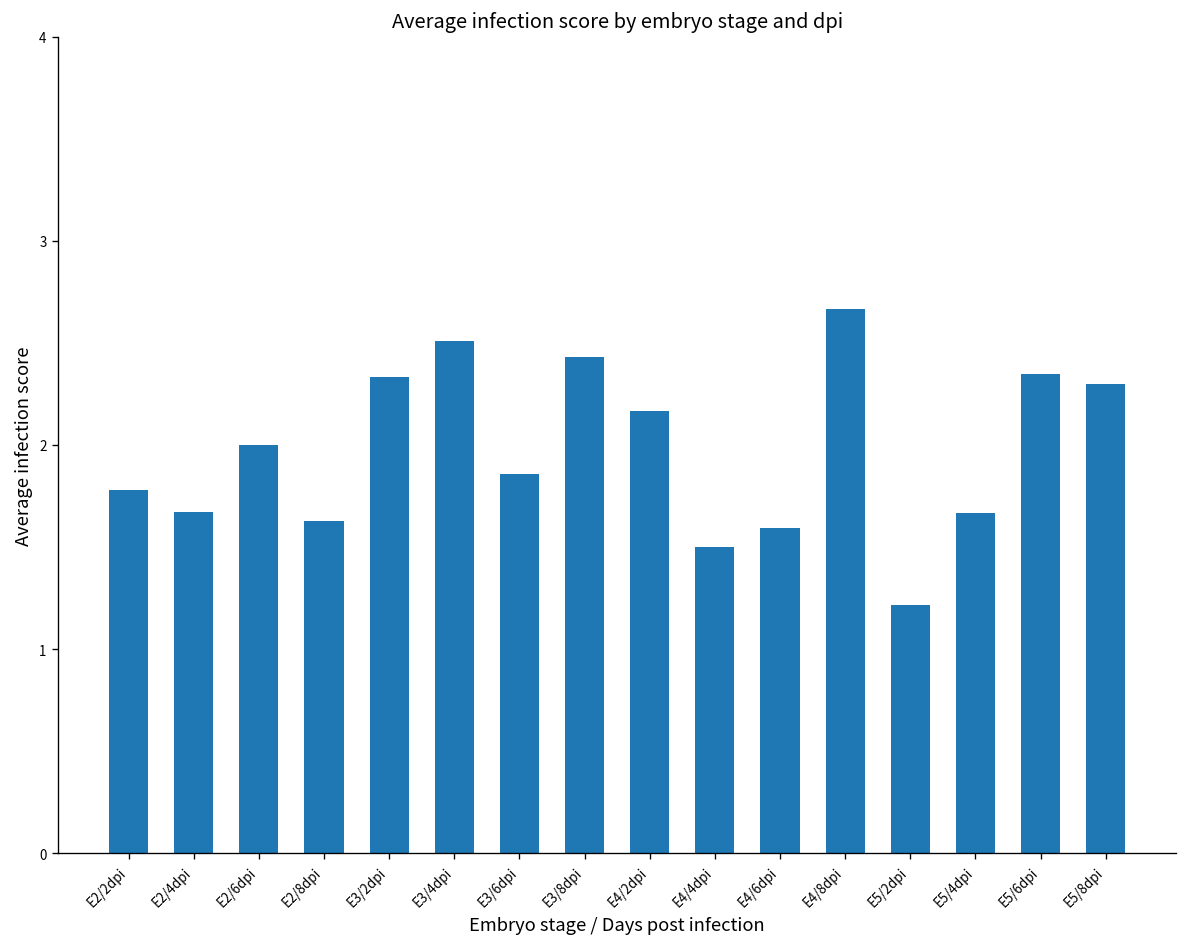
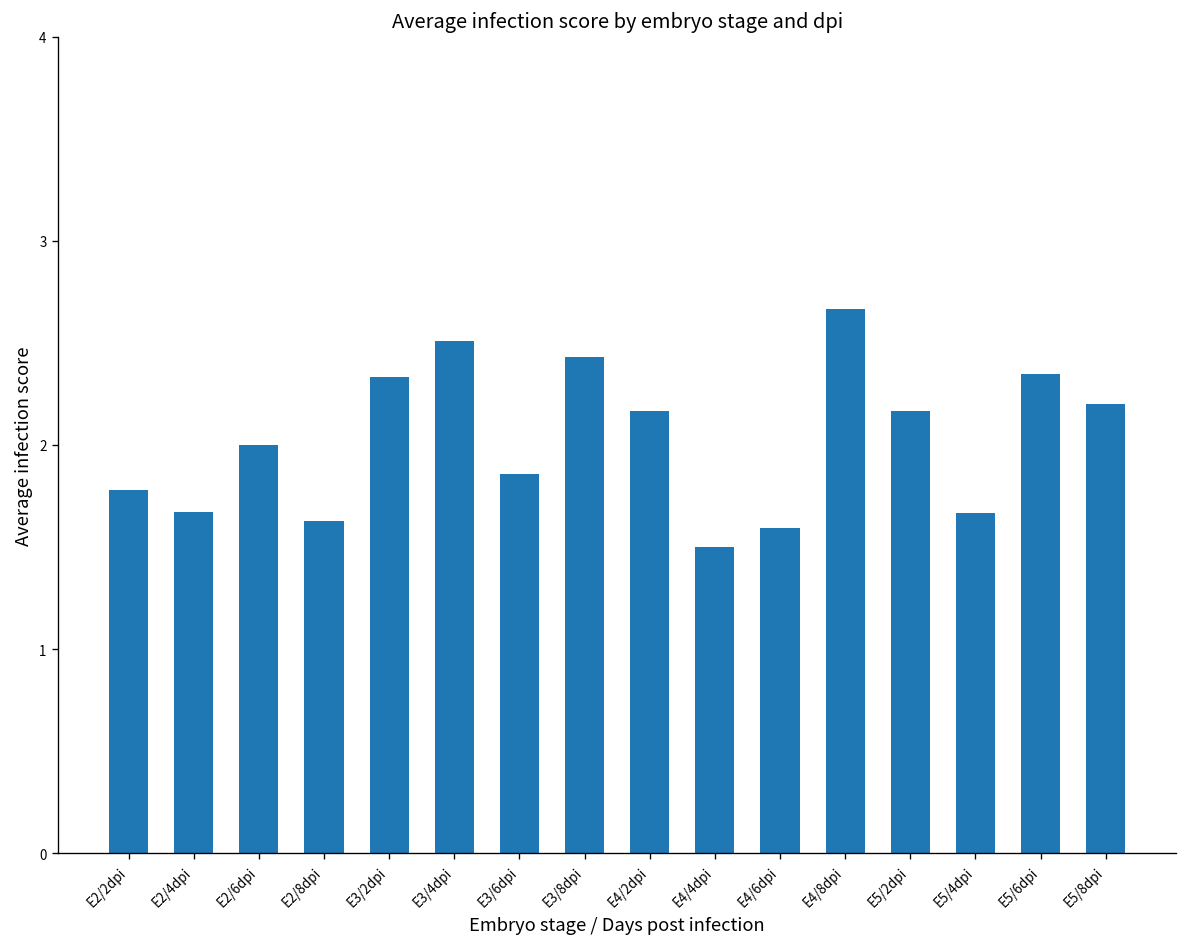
E5/2dpi: 1.22 -> 2.17
E5/8dpi: 2.3 -> 2.2
